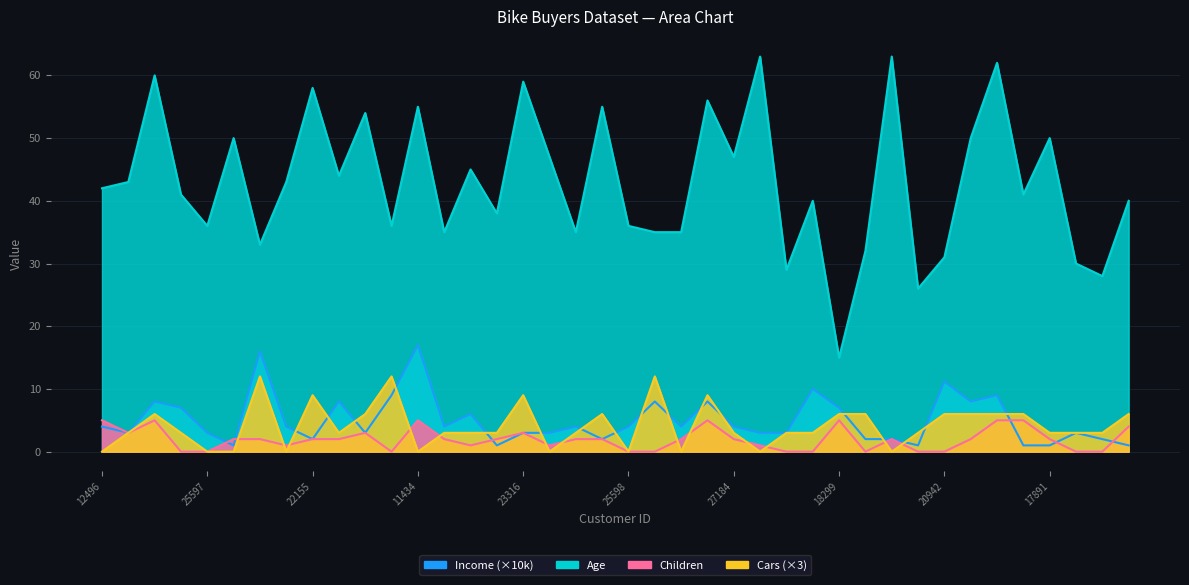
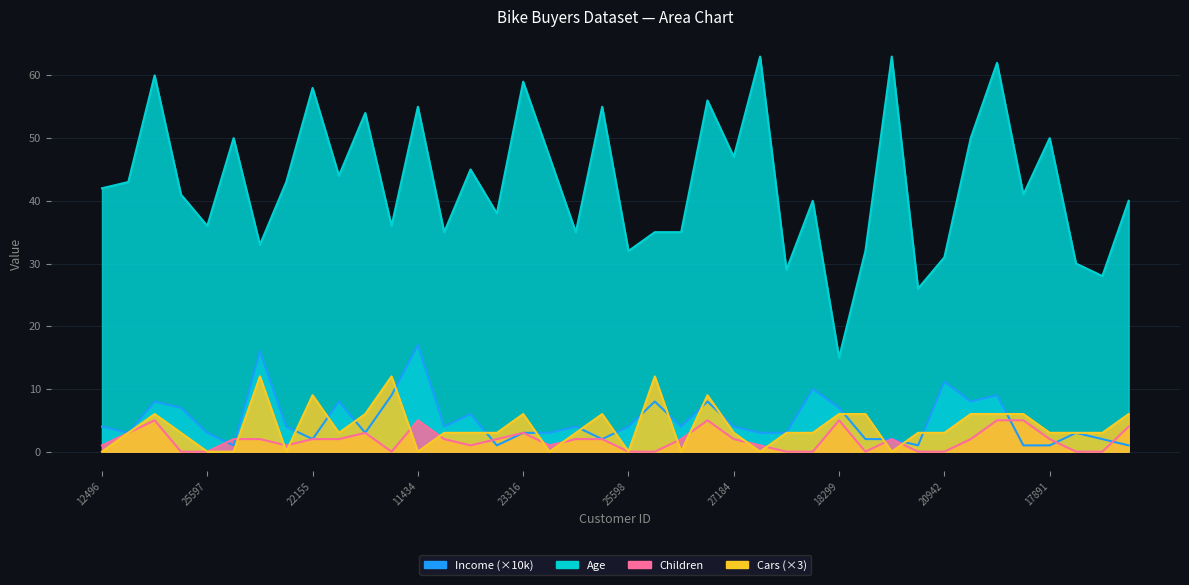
Children, 12496: 5 -> 1
Cars (×3), 23316: 9 -> 6
Age, 25598: 36 -> 32
Cars (×3), 20942: 6 -> 3
